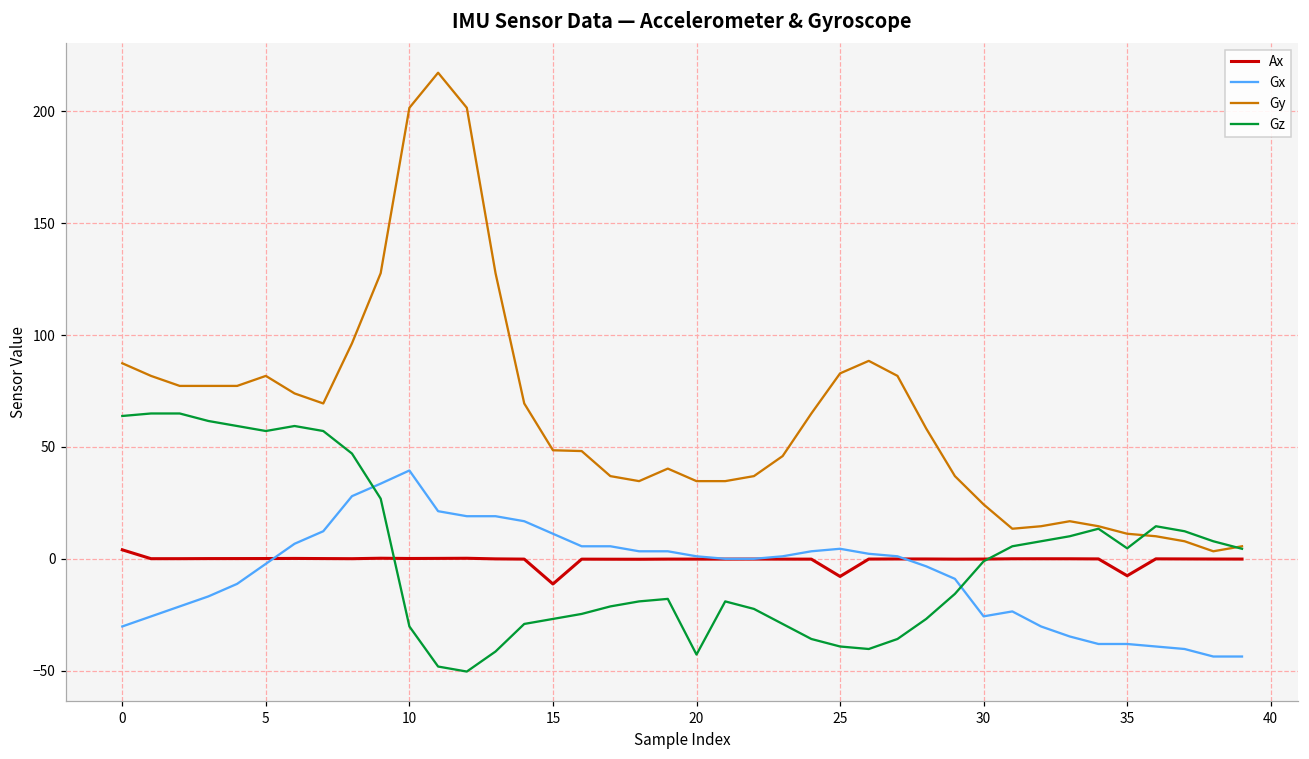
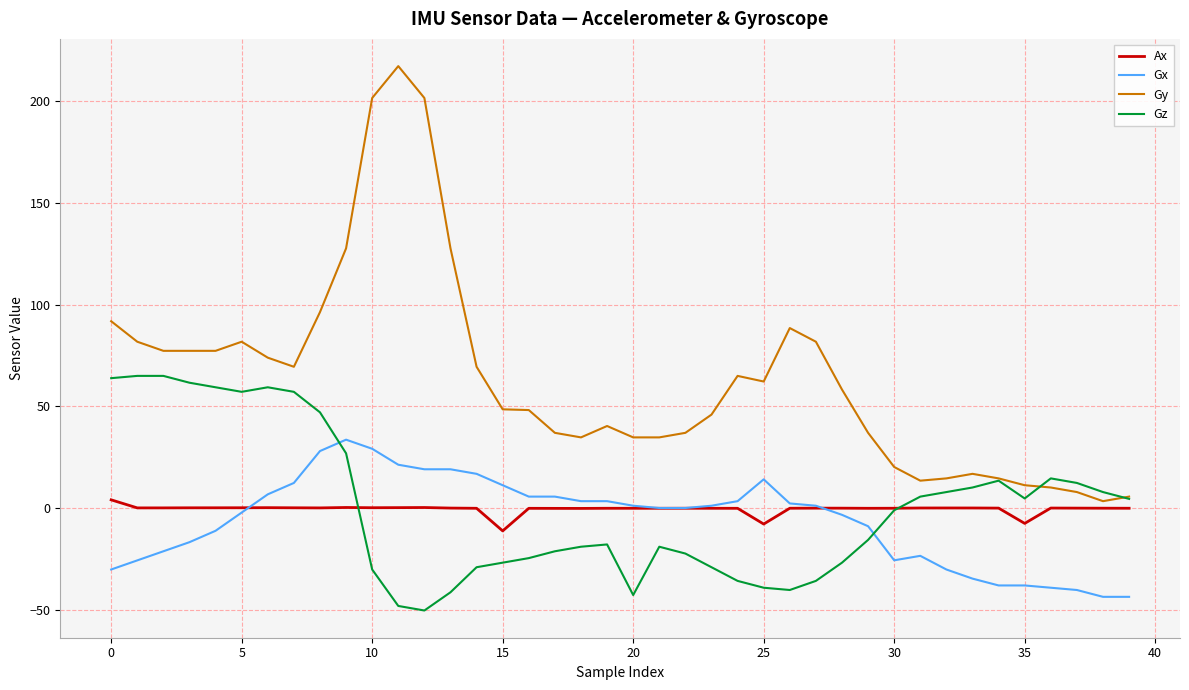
Gy, 0: 87 -> 92
Gx, 10: 39 -> 29
Gx, 25: 4 -> 14
Gy, 25: 83 -> 62
Gy, 30: 24 -> 20
